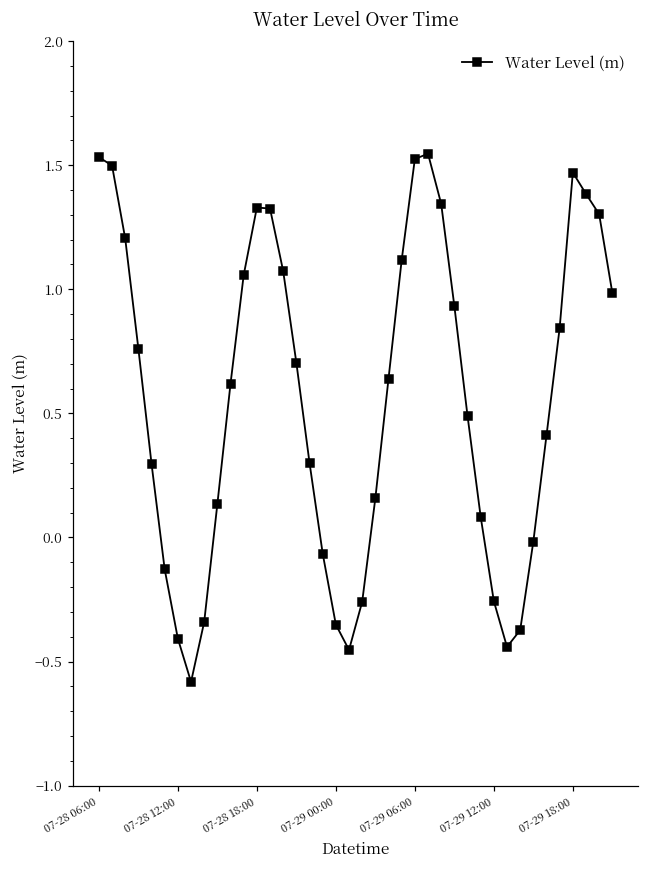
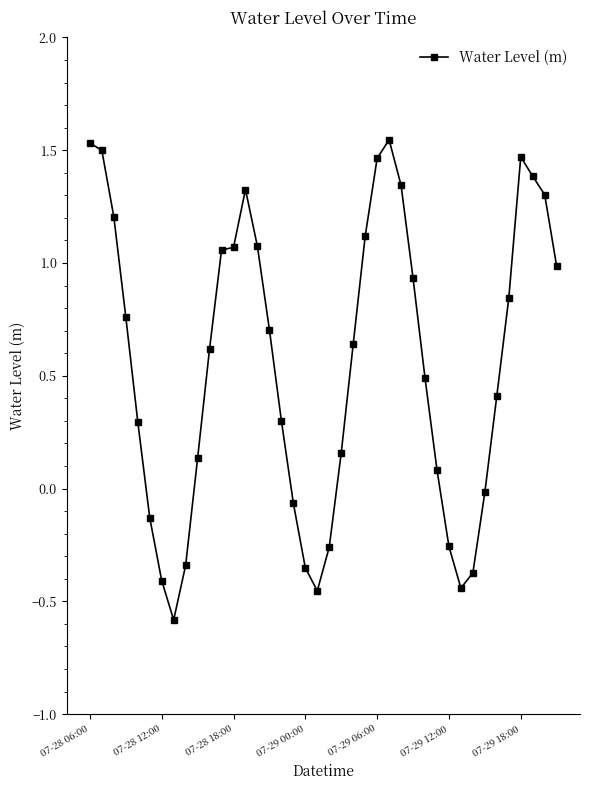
07-28 18:00: 1.33 -> 1.07
07-29 06:00: 1.52 -> 1.46
